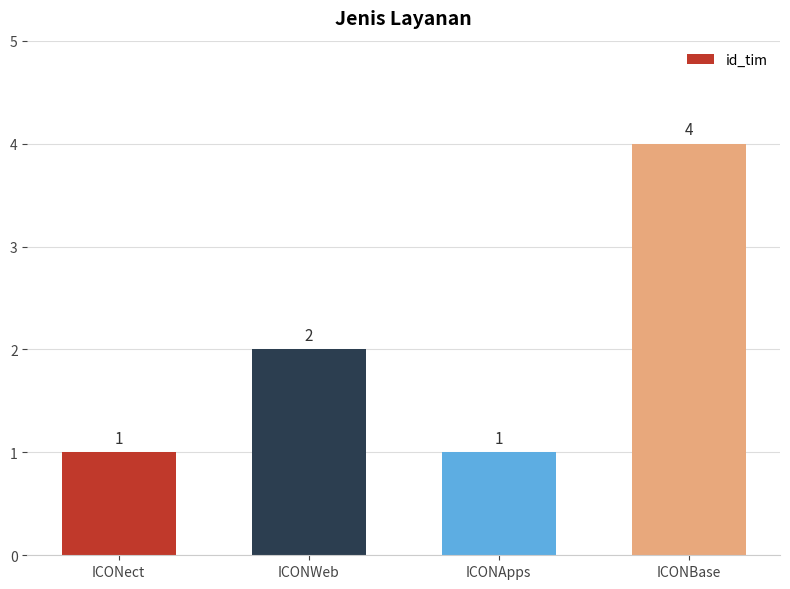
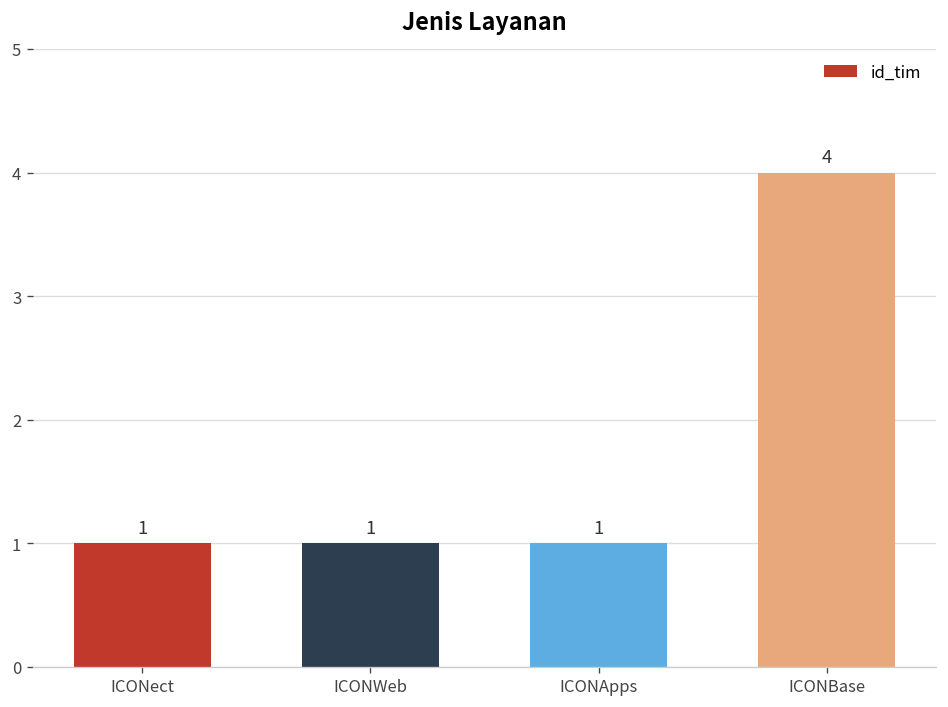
ICONWeb: 2 -> 1
